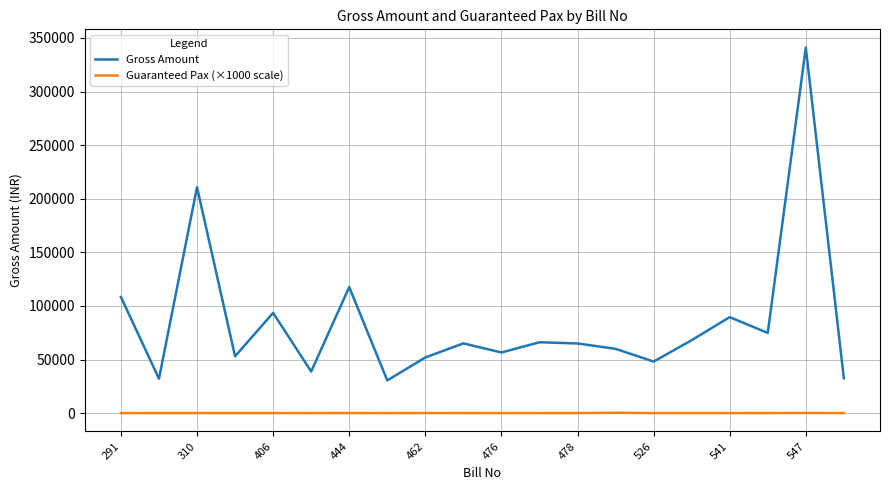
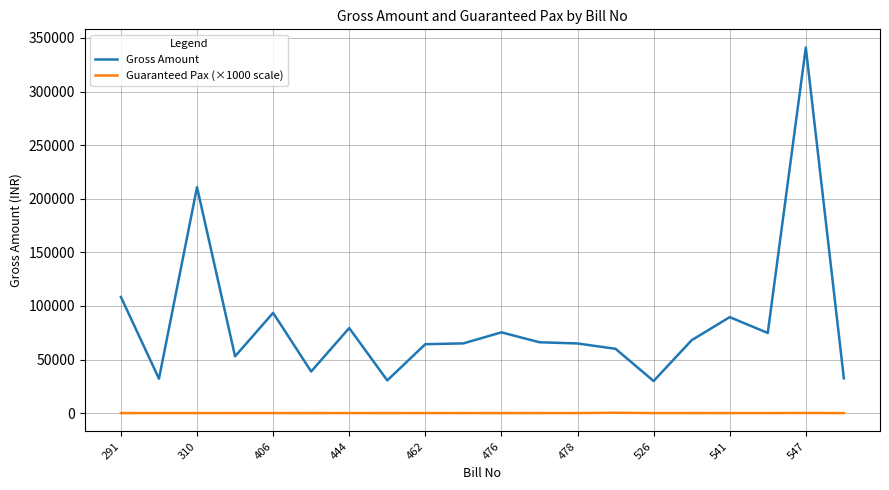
Gross Amount, 444: 118000 -> 79000
Gross Amount, 462: 52000 -> 64000
Gross Amount, 476: 57000 -> 75000
Gross Amount, 526: 48000 -> 30000
